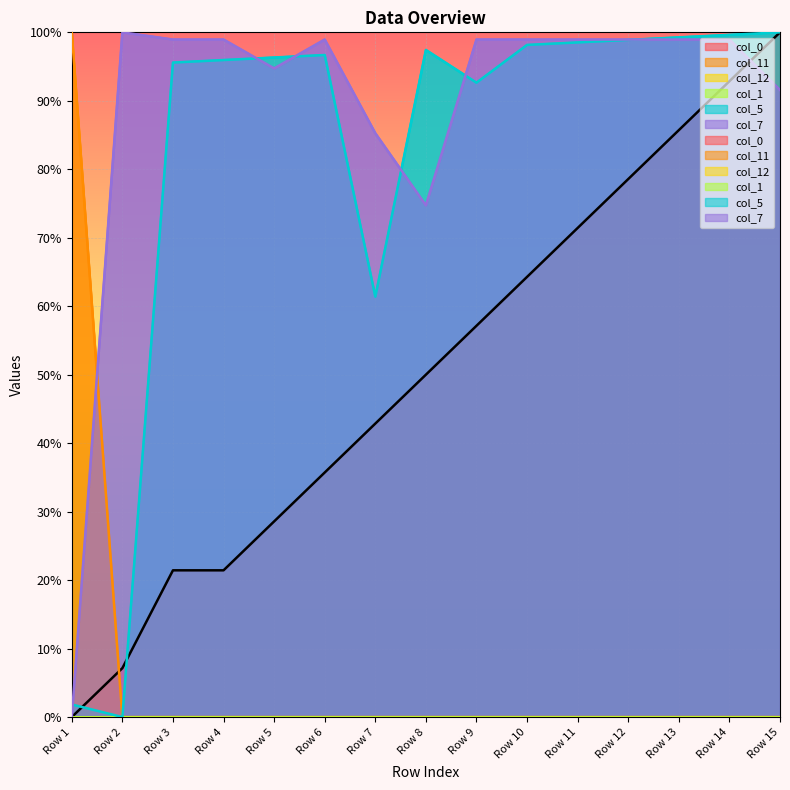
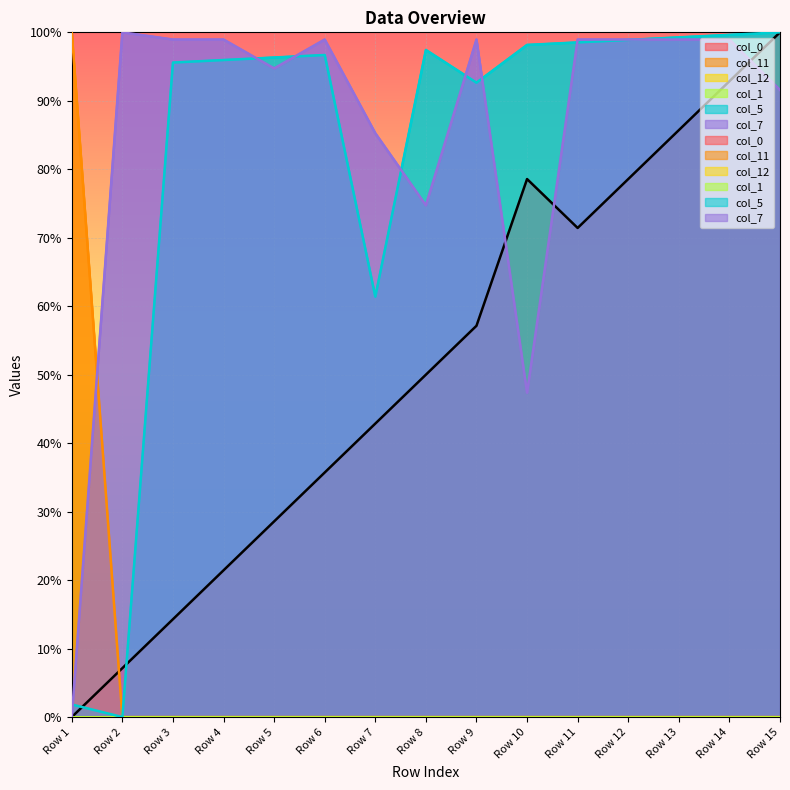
col_0, Row 3: 21% -> 14%
col_0, Row 10: 64% -> 79%
col_7, Row 10: 99% -> 47%
